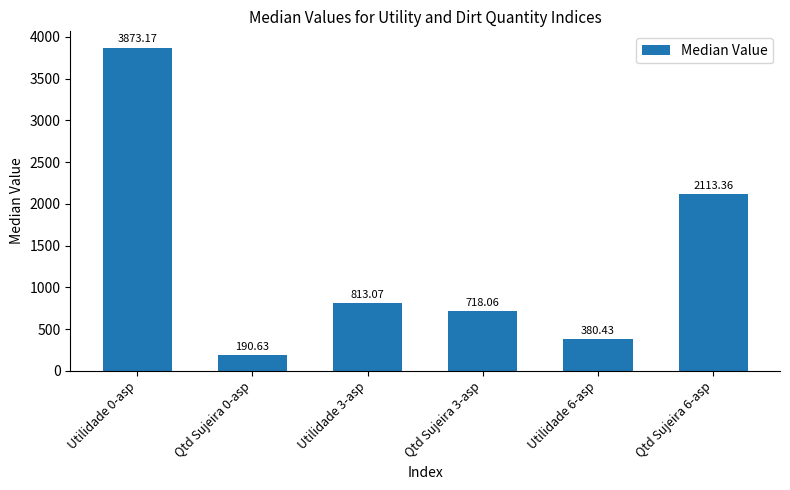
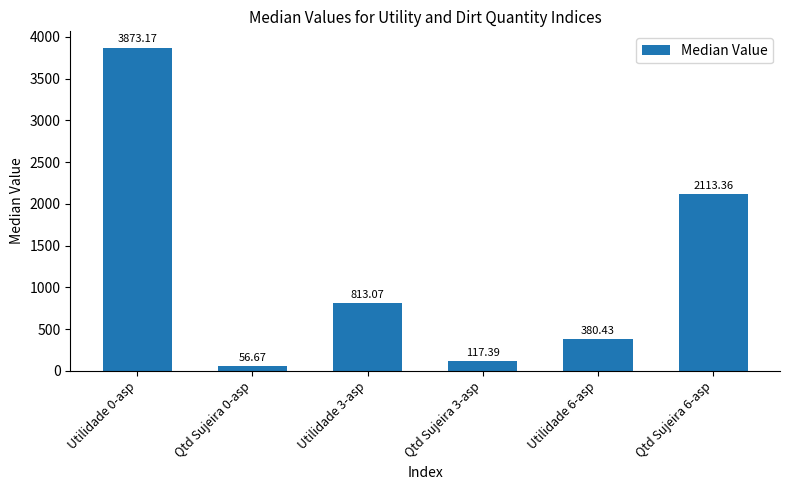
Qtd Sujeira 0-asp: 190.63 -> 56.67
Qtd Sujeira 3-asp: 718.06 -> 117.39
